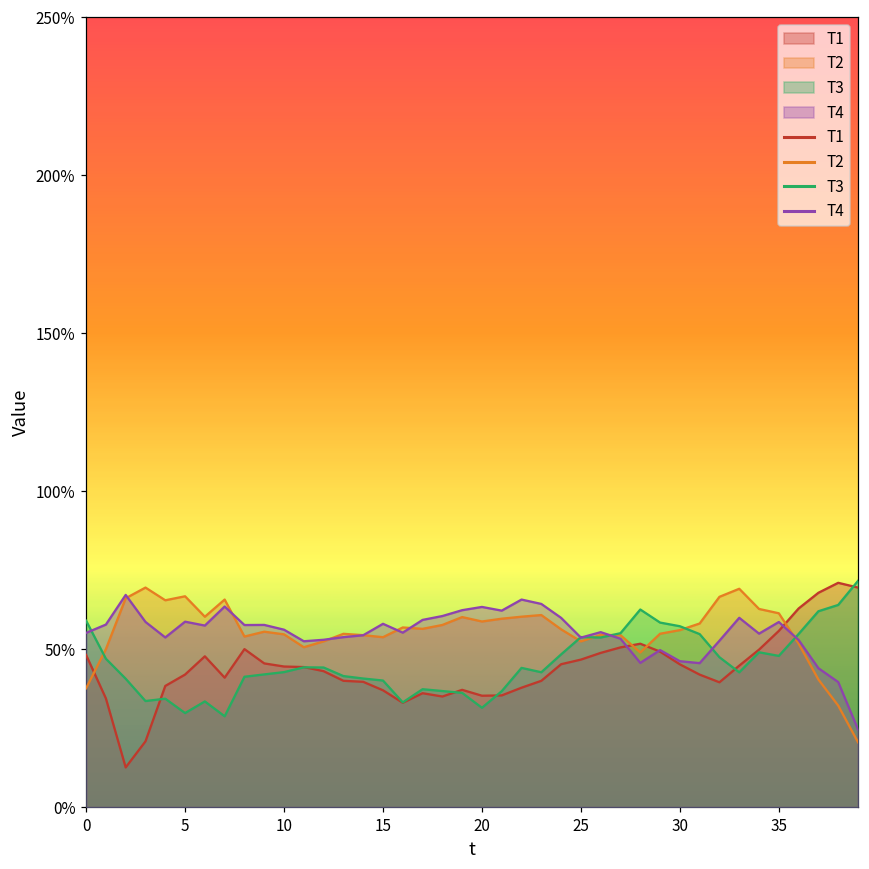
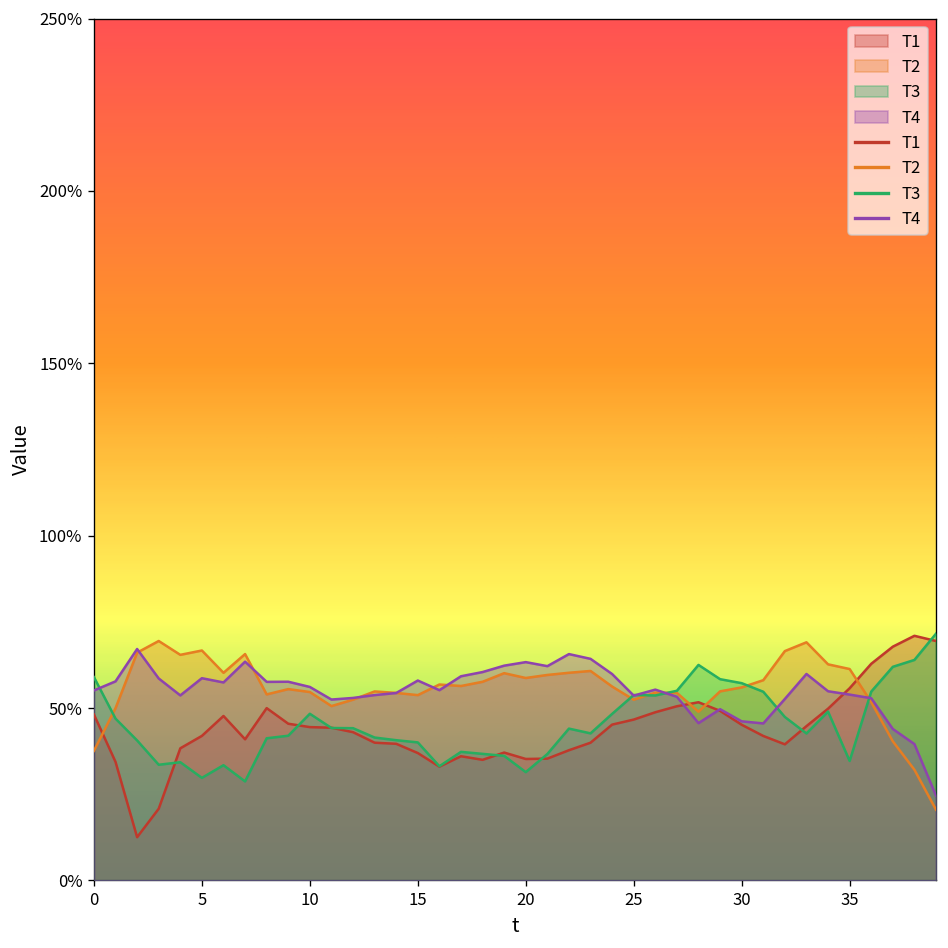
T3, 10: 43% -> 48%
T3, 35: 48% -> 35%
T4, 35: 59% -> 54%
